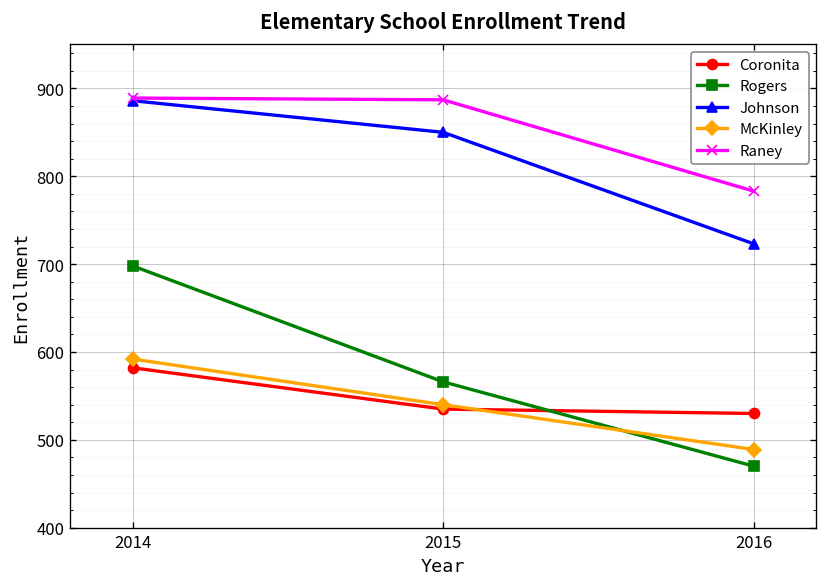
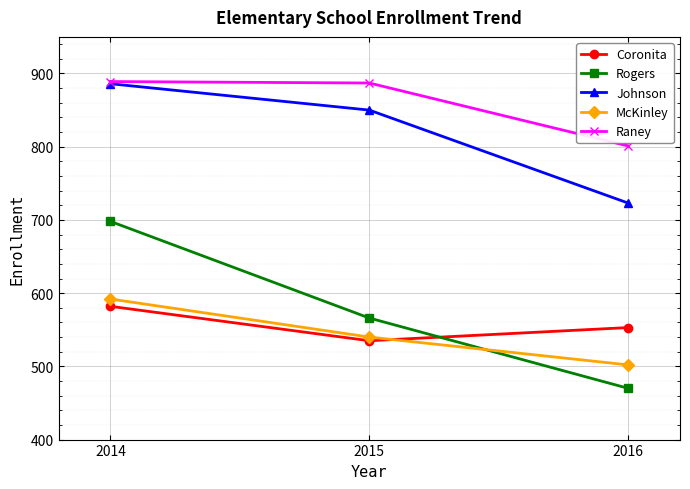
Coronita, 2016: 530 -> 550
McKinley, 2016: 490 -> 500
Raney, 2016: 780 -> 800
